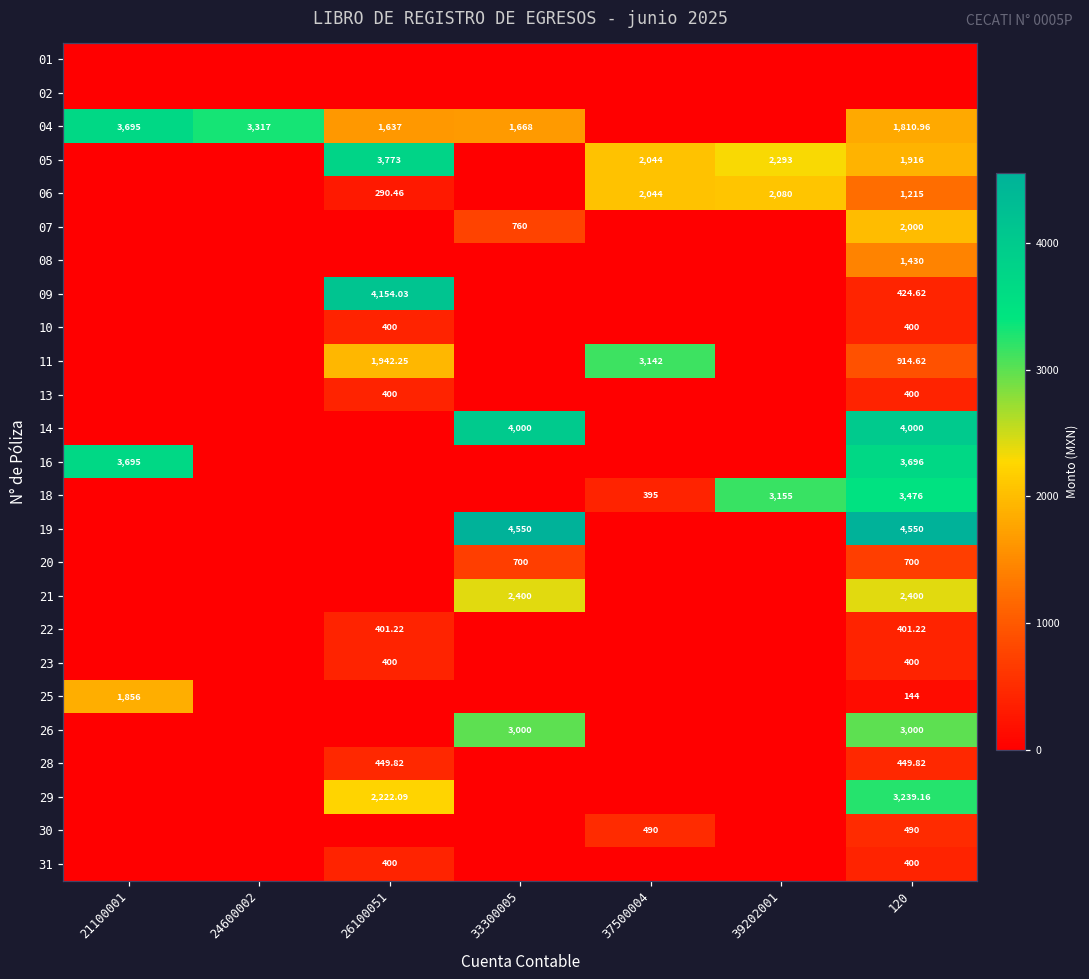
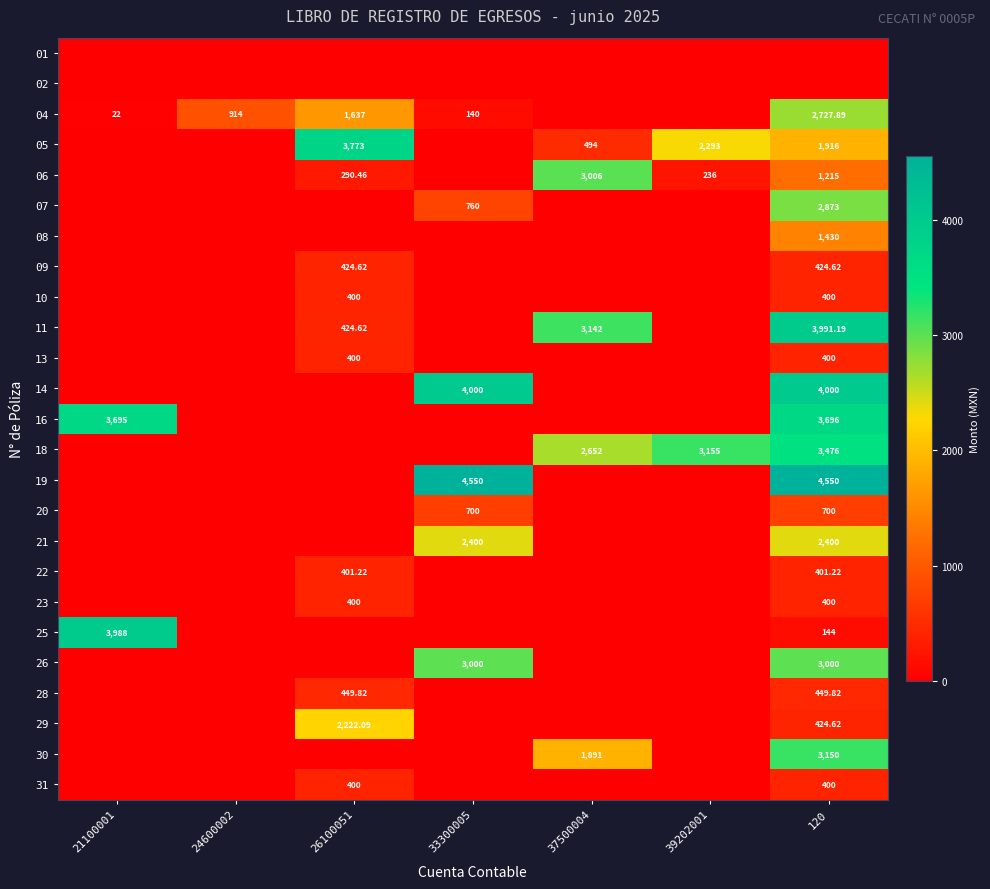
04, 21100001: 3,695 -> 22
04, 24600002: 3,317 -> 914
04, 33300005: 1,668 -> 140
04, 120: 1,810.96 -> 2,727.89
05, 37500004: 2,044 -> 494
06, 37500004: 2,044 -> 3,006
06, 39202001: 2,080 -> 236
07, 120: 2,000 -> 2,873
09, 26100051: 4,154.03 -> 424.62
11, 26100051: 1,942.25 -> 424.62
11, 120: 914.62 -> 3,991.19
18, 37500004: 395 -> 2,652
25, 21100001: 1,856 -> 3,988
29, 120: 3,239.16 -> 424.62
30, 37500004: 490 -> 1,891
30, 120: 490 -> 3,150
